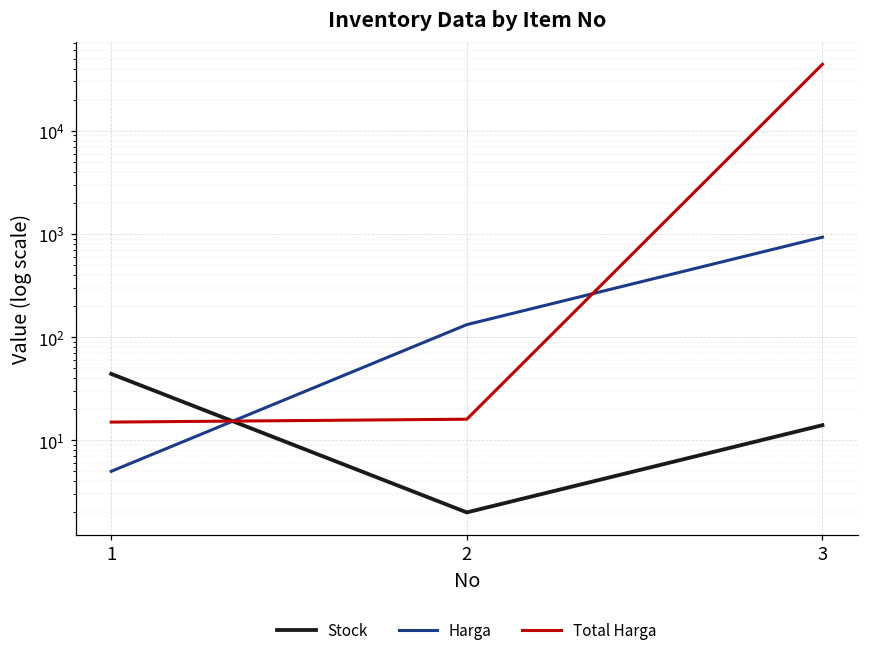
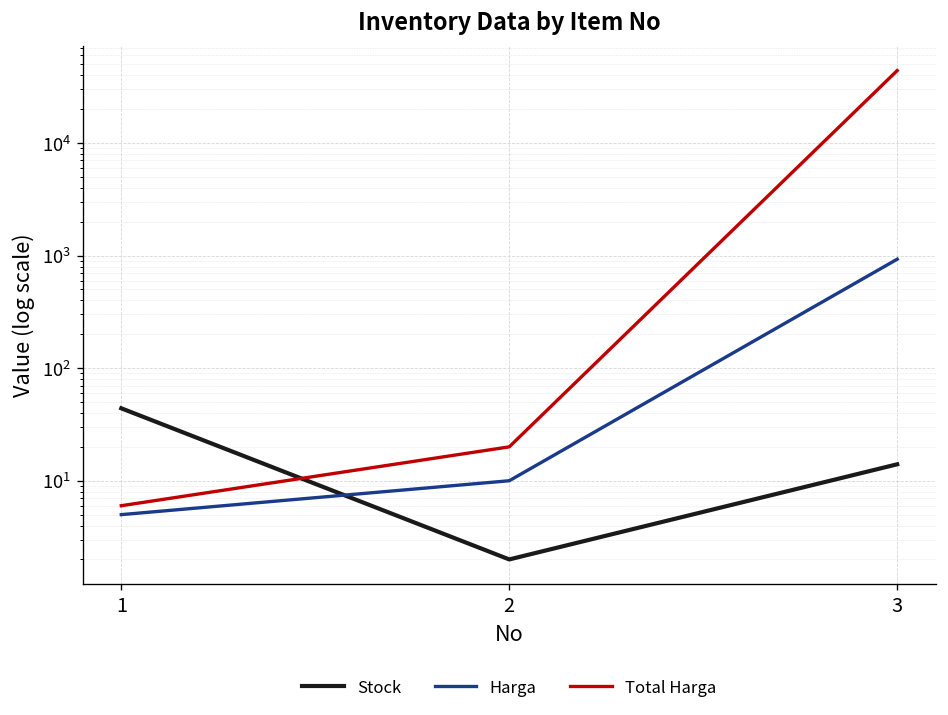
Total Harga, 1: 15 -> 6
Harga, 2: 130 -> 10
Total Harga, 2: 16 -> 20
